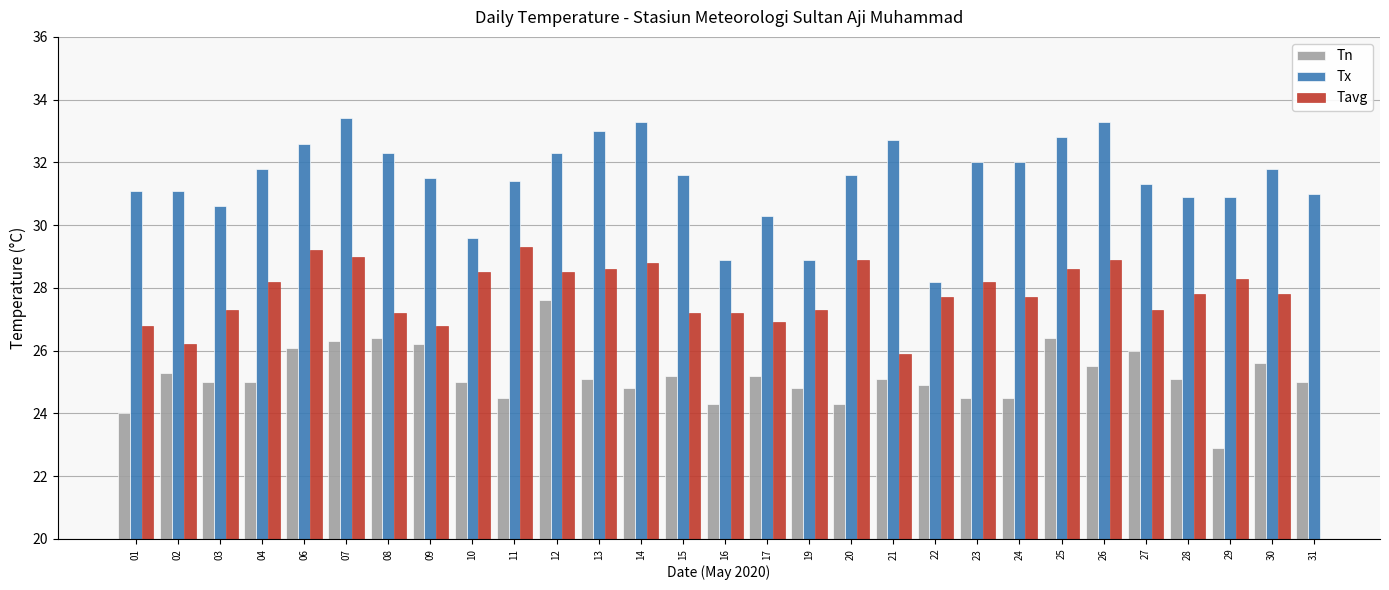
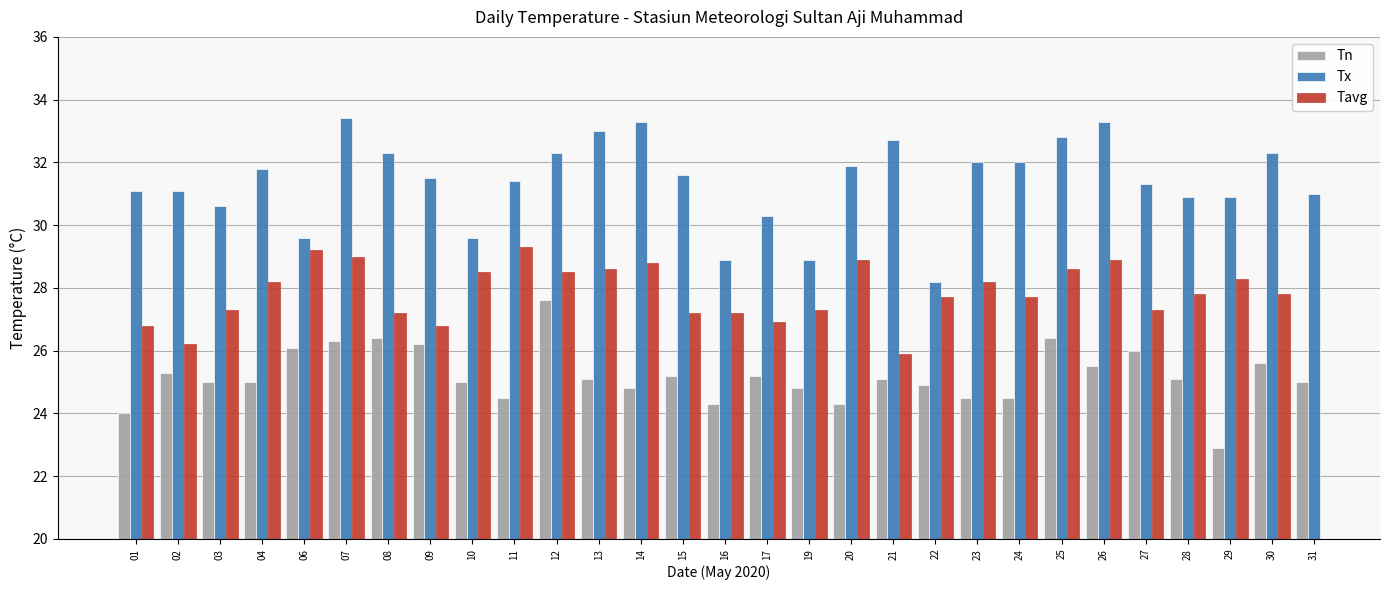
Tx, 06: 32.6 -> 29.6
Tx, 20: 31.6 -> 31.9
Tx, 30: 31.8 -> 32.3
